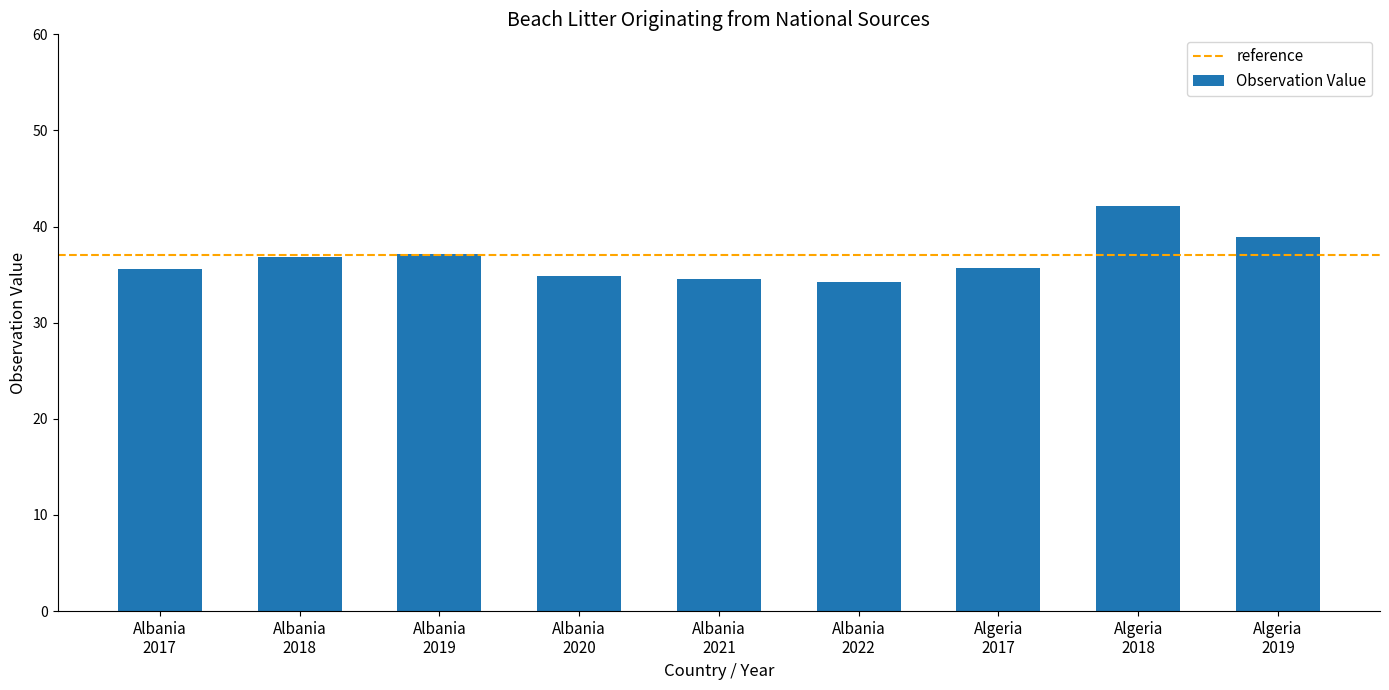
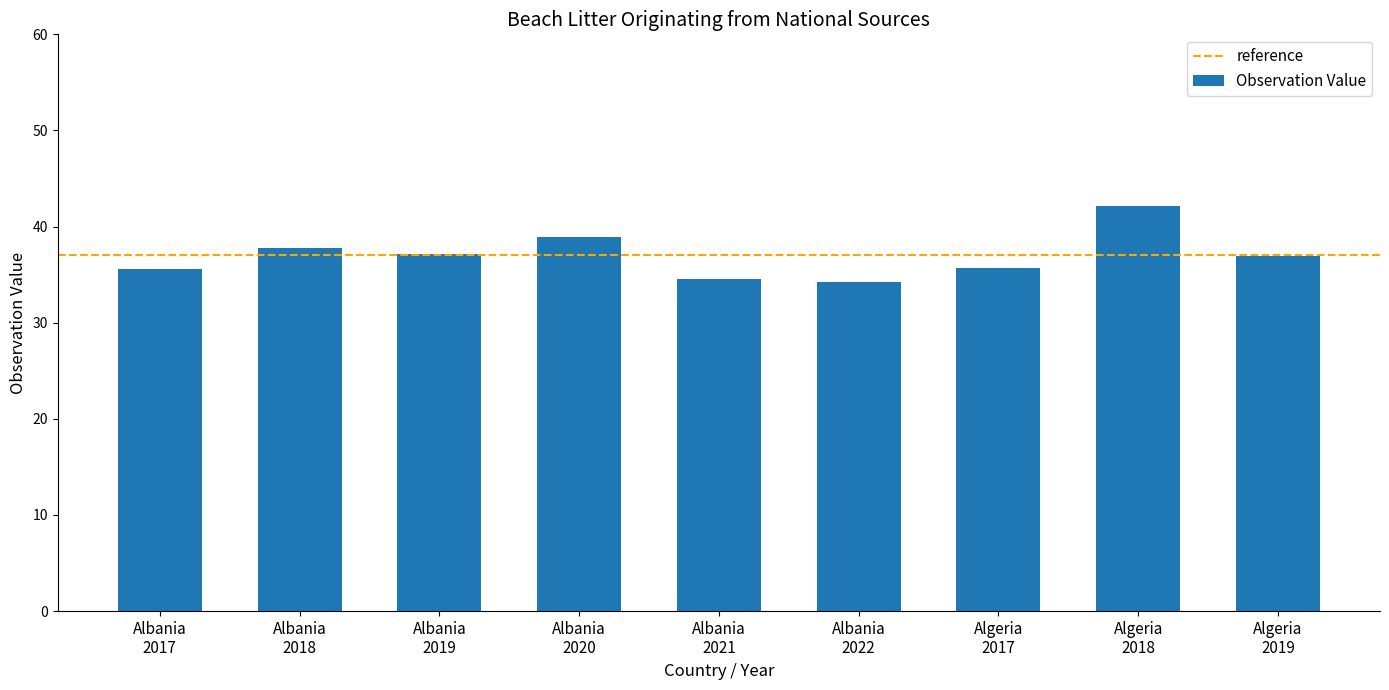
Albania 2018: 37 -> 38
Albania 2020: 35 -> 39
Algeria 2019: 39 -> 37
